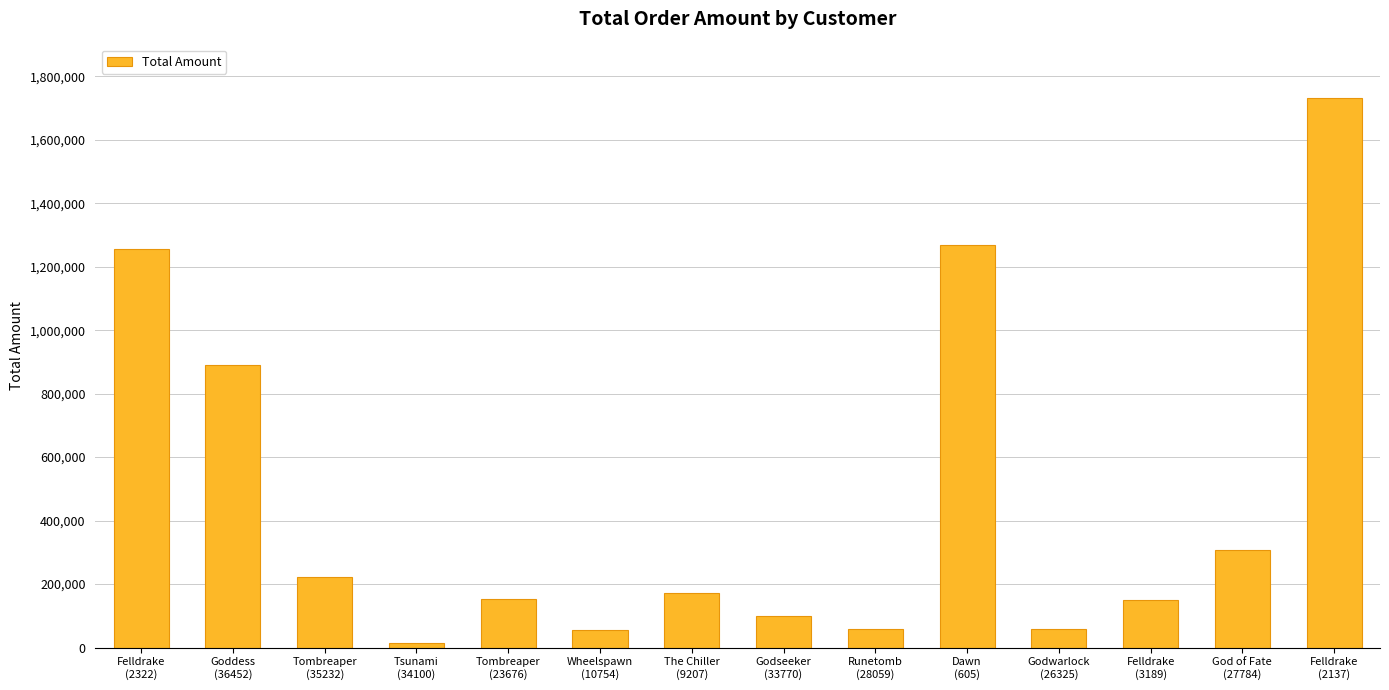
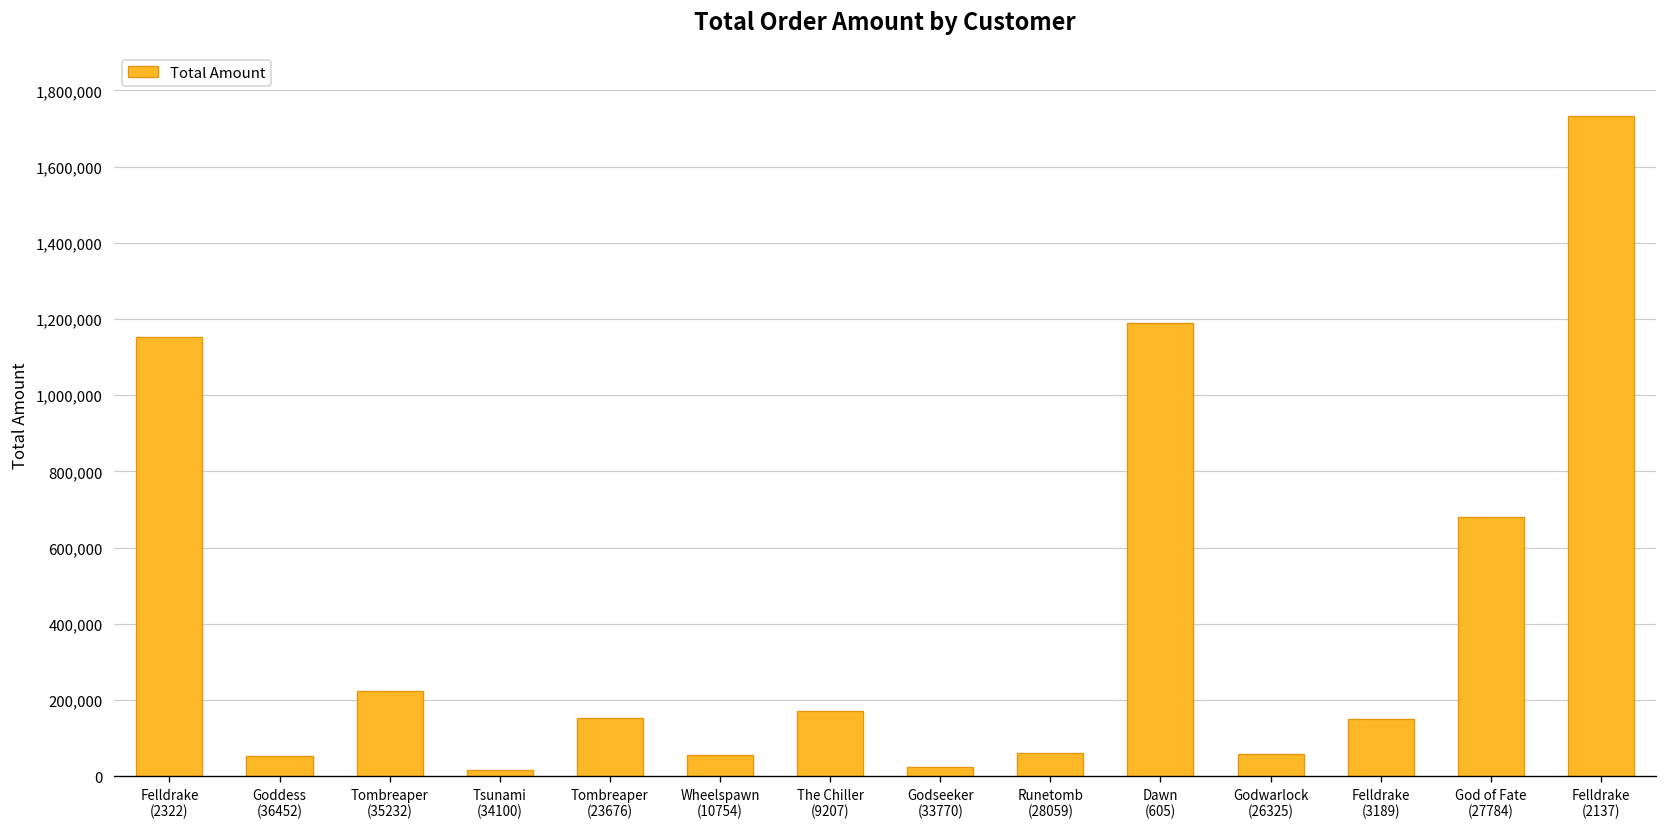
Felldrake (2322): 1,250,000 -> 1,150,000
Goddess (36452): 890,000 -> 50,000
Godseeker (33770): 100,000 -> 20,000
Dawn (605): 1,270,000 -> 1,190,000
God of Fate (27784): 310,000 -> 680,000
